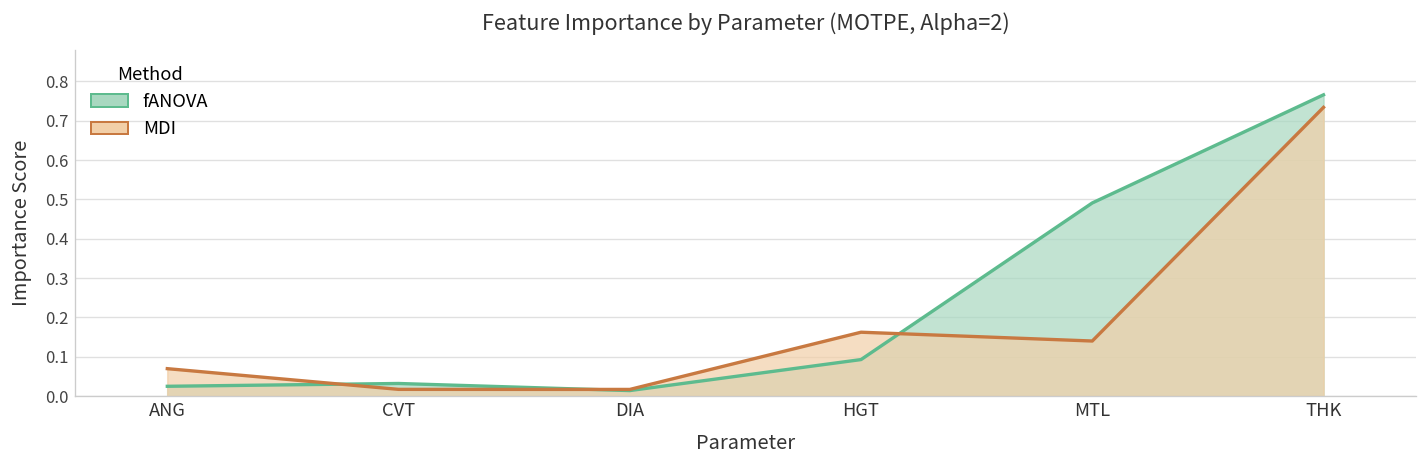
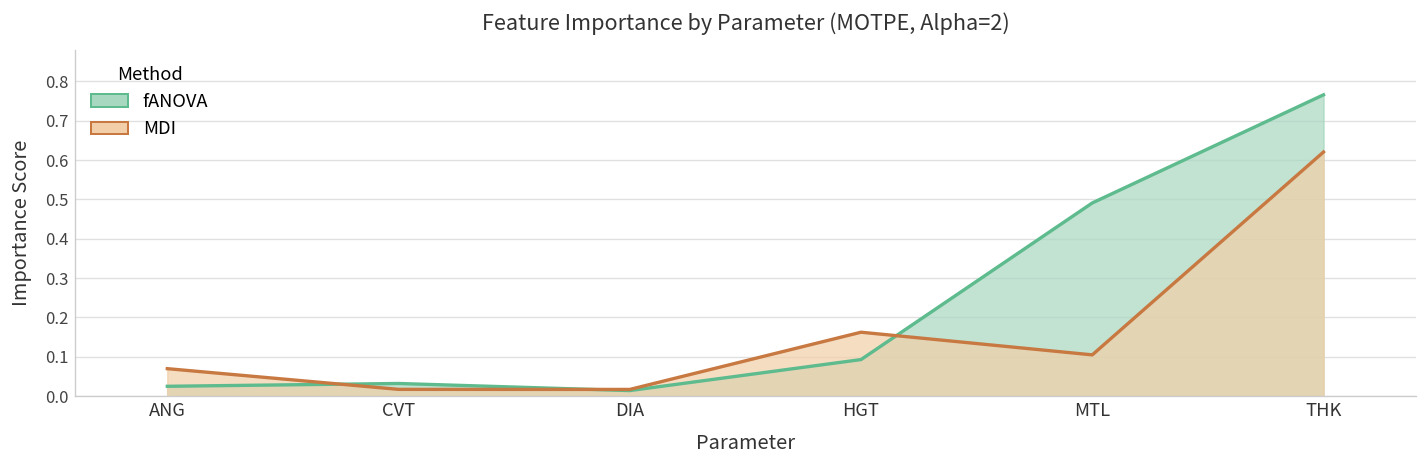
MDI, MTL: 0.14 -> 0.10
MDI, THK: 0.73 -> 0.62
